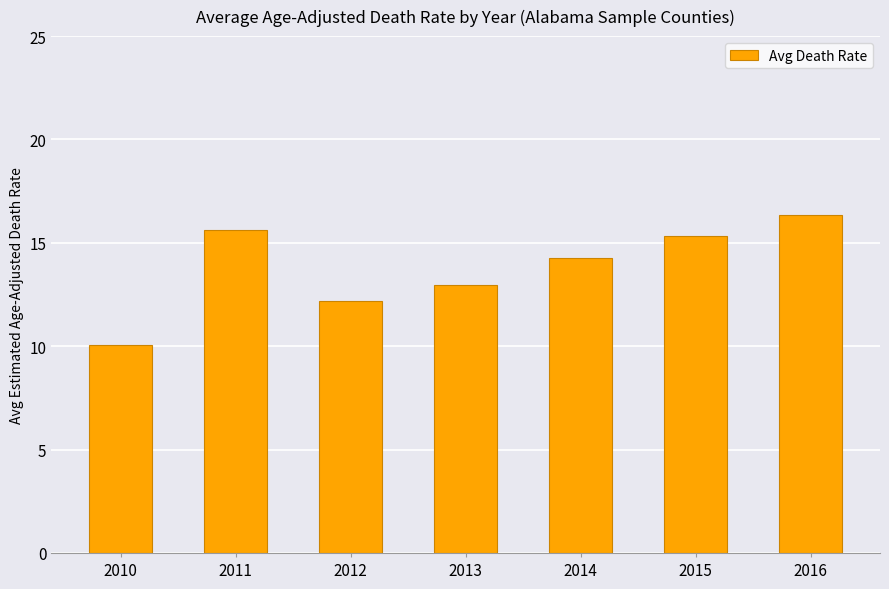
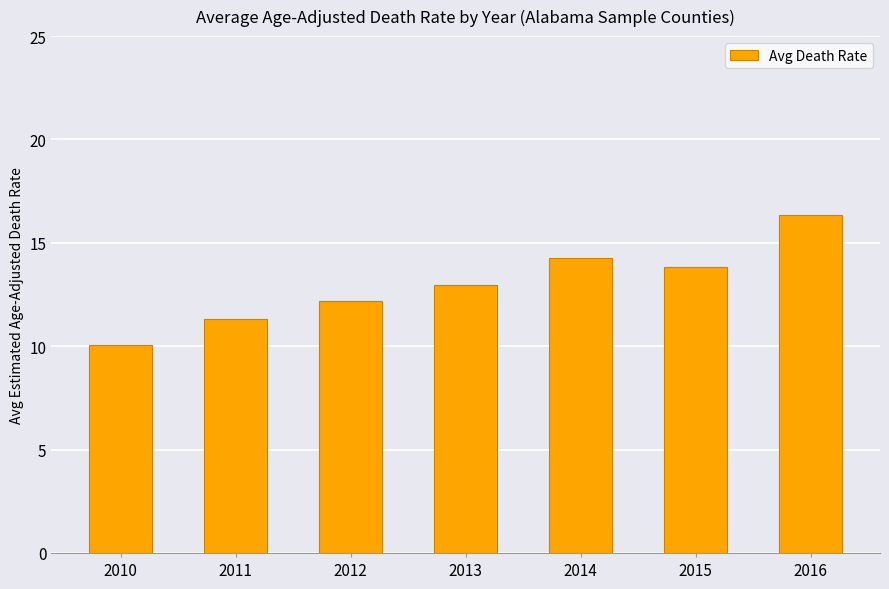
2011: 15.6 -> 11.3
2015: 15.3 -> 13.8
